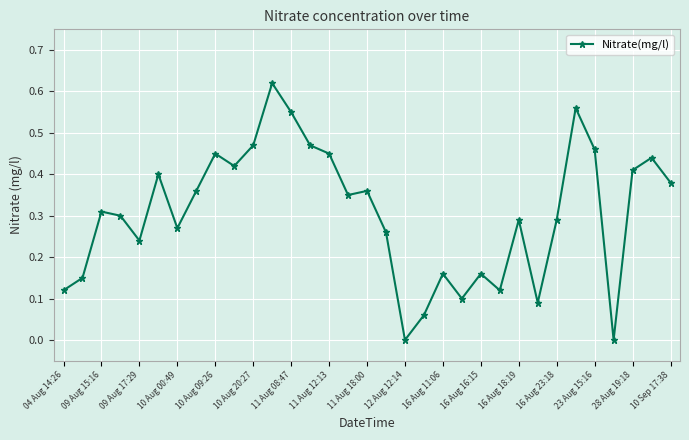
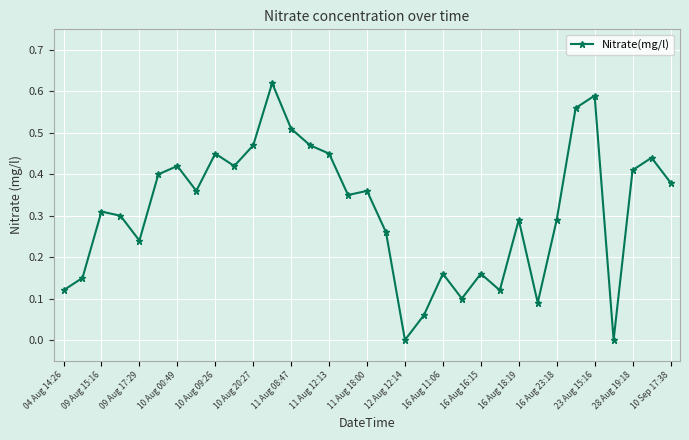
10 Aug 00:49: 0.27 -> 0.42
11 Aug 08:47: 0.55 -> 0.51
23 Aug 15:16: 0.46 -> 0.59
